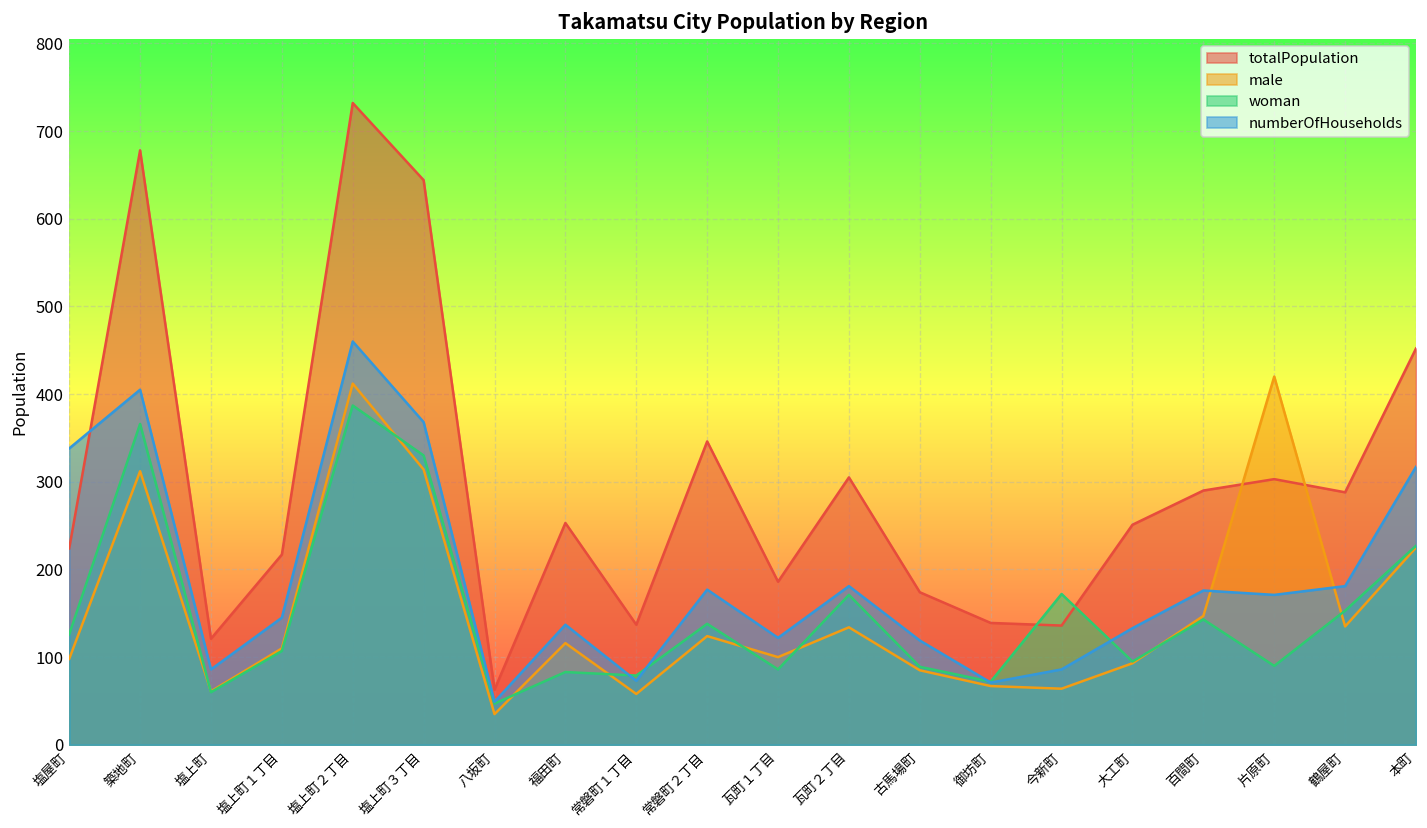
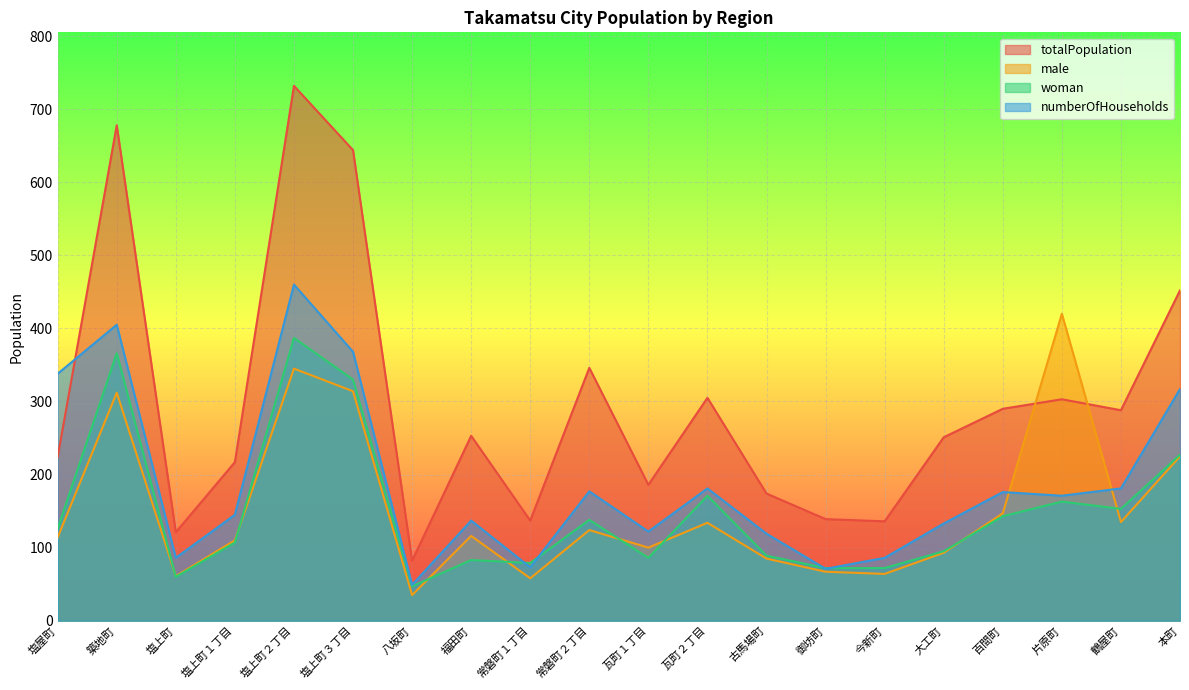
male, 塩屋町: 100 -> 110
male, 塩上町２丁目: 410 -> 350
totalPopulation, 八坂町: 60 -> 80
woman, 今新町: 170 -> 70
woman, 片原町: 90 -> 160
